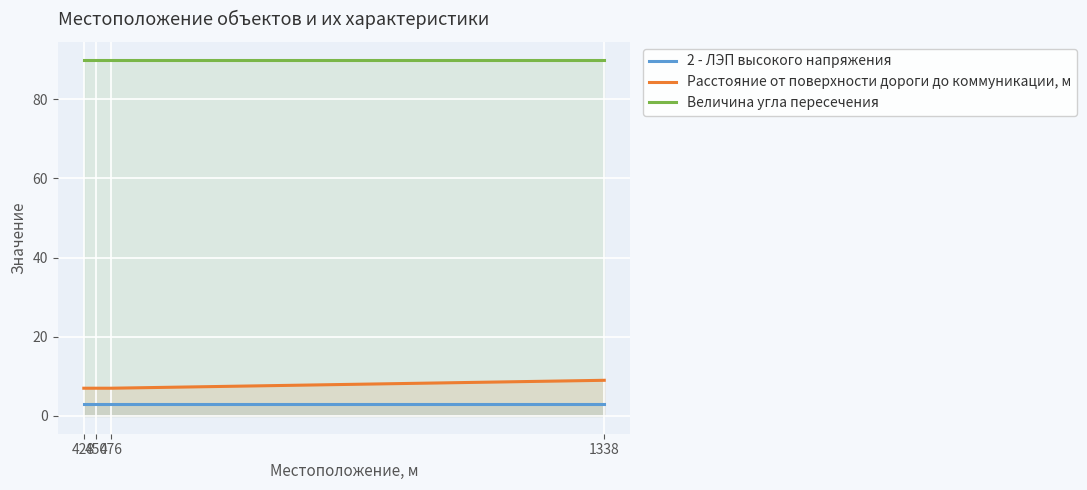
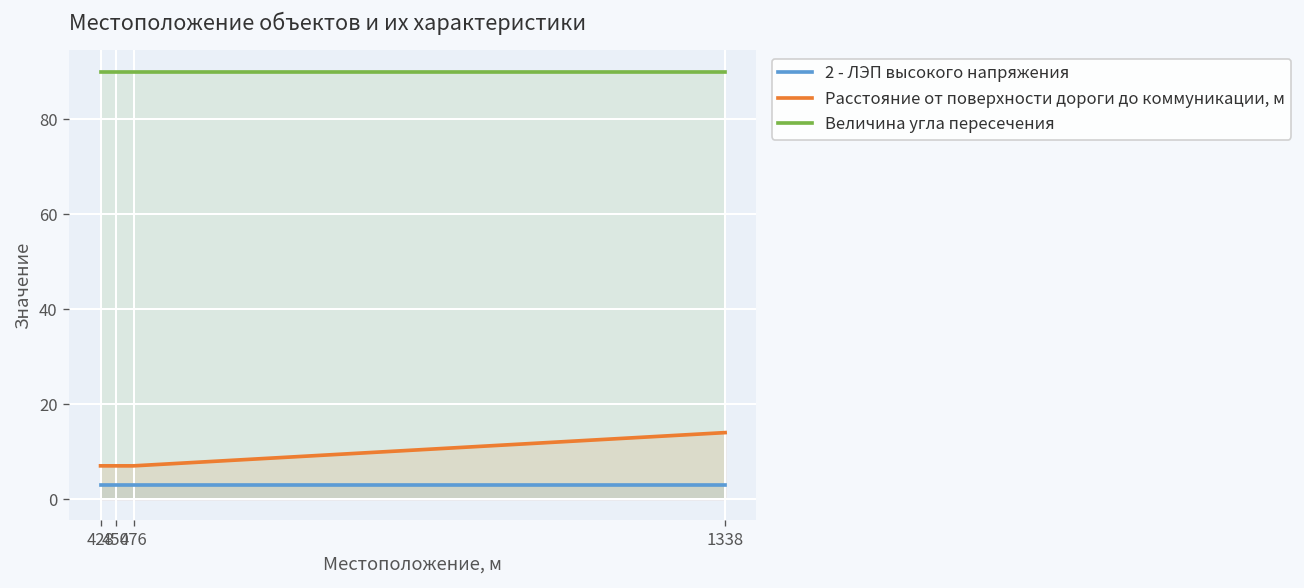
Расстояние от поверхности дороги до коммуникации, м, 1338: 9 -> 14
